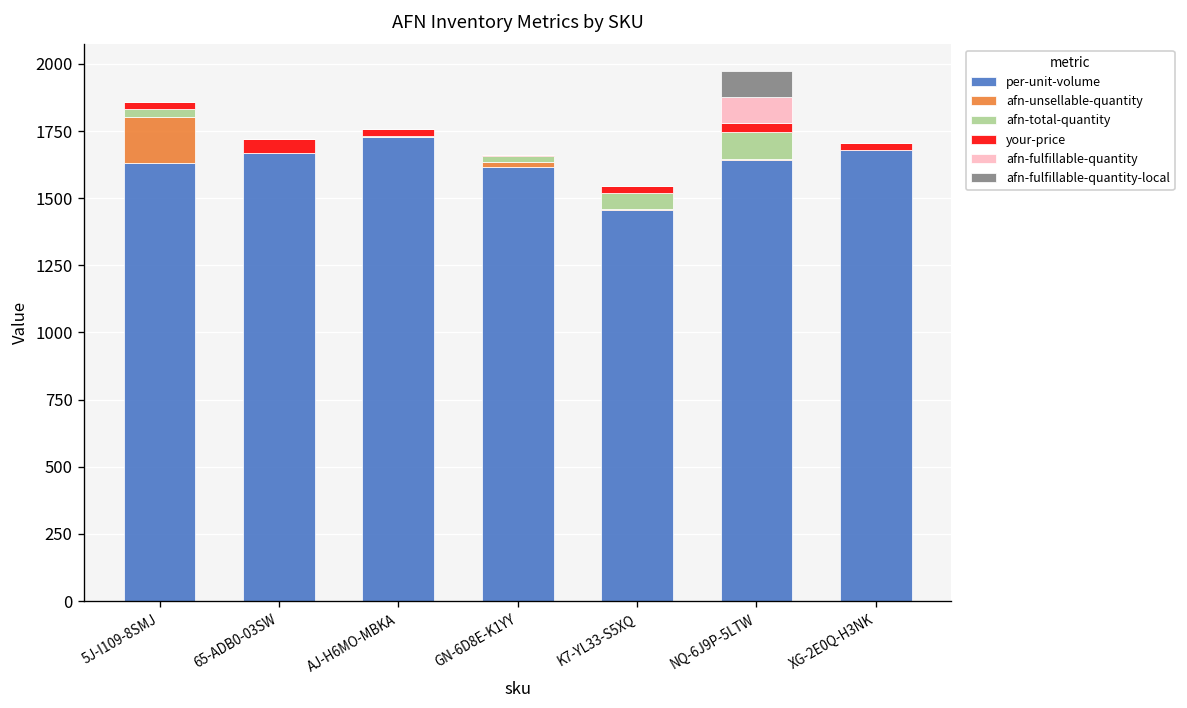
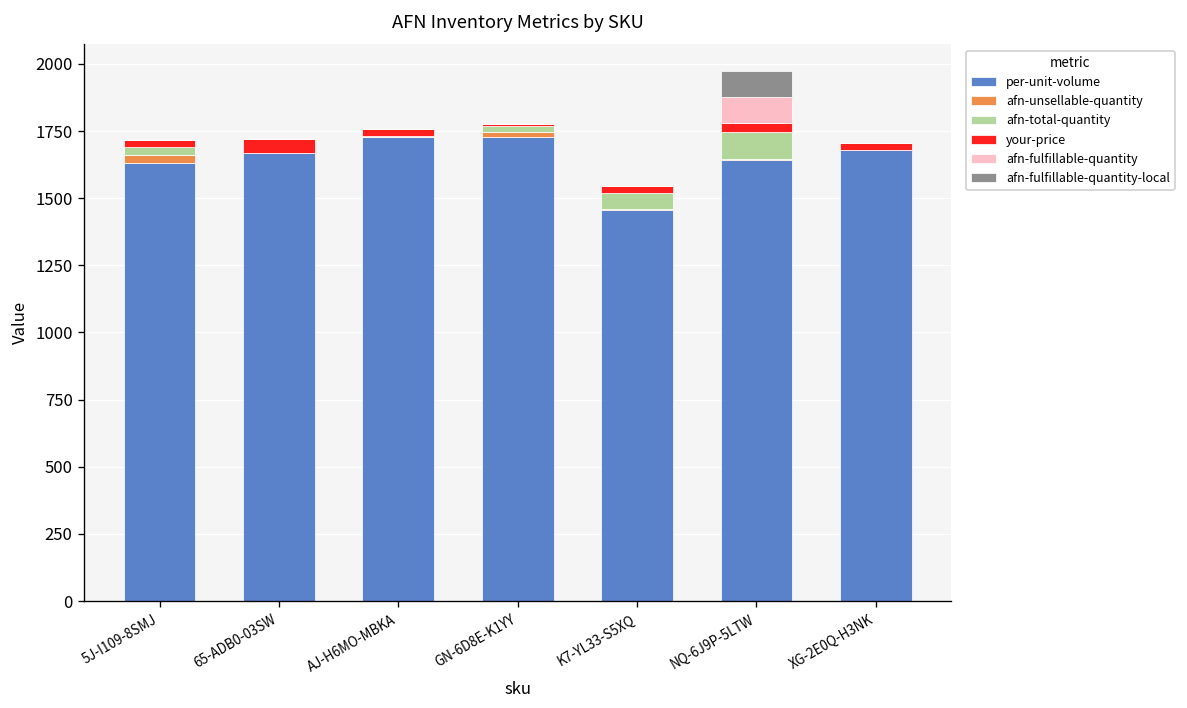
afn-unsellable-quantity, 5J-I109-8SMJ: 170 -> 30
per-unit-volume, GN-6D8E-K1YY: 1620 -> 1730
